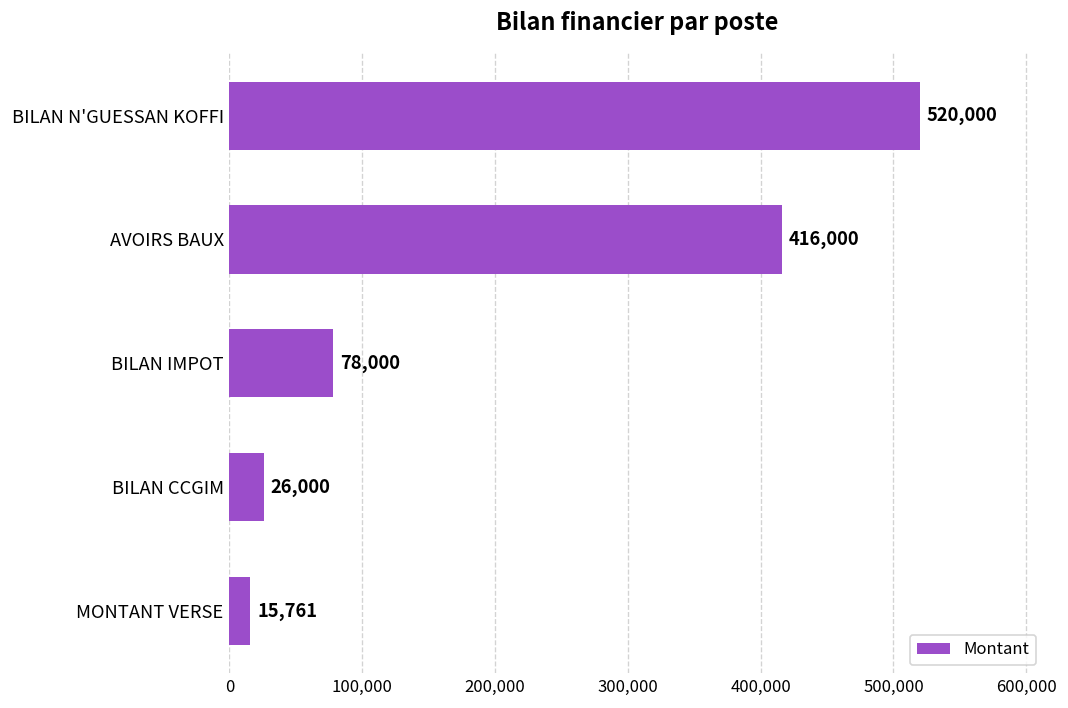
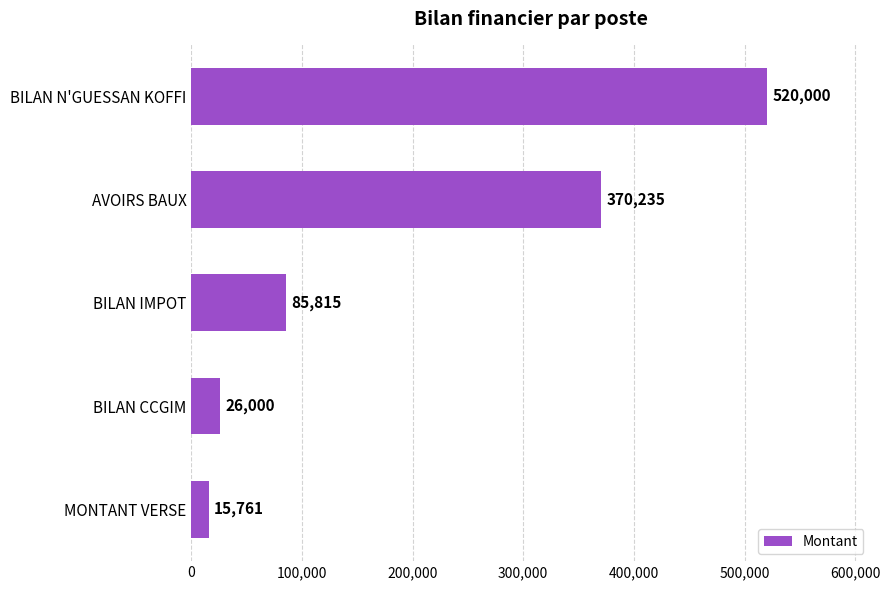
AVOIRS BAUX: 416,000 -> 370,235
BILAN IMPOT: 78,000 -> 85,815
